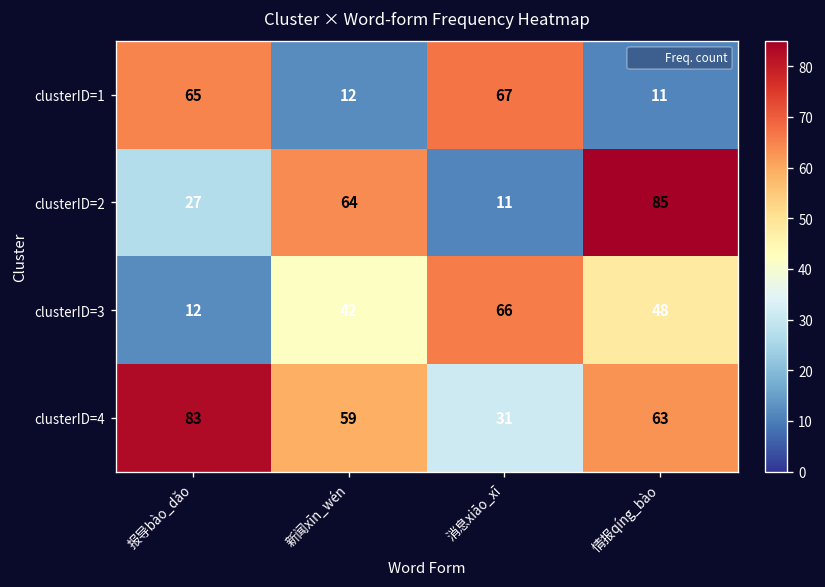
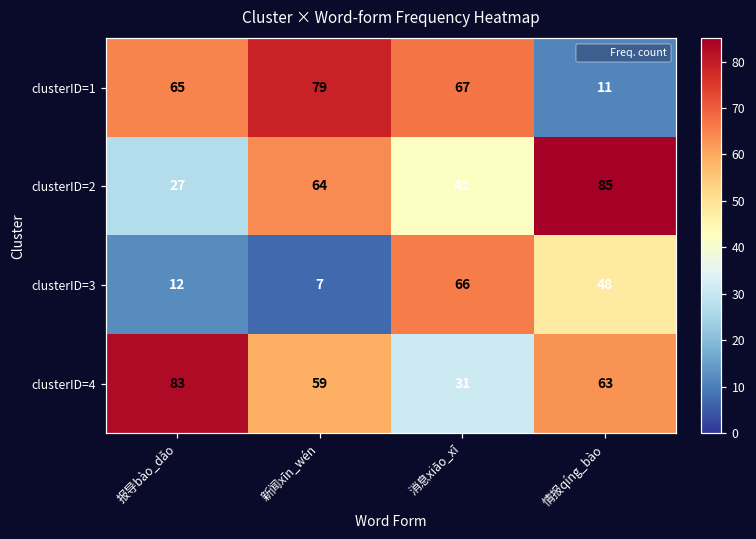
clusterID=1, 新闻xīn_wén: 12 -> 79
clusterID=2, 消息xiāo_xī: 11 -> 42
clusterID=3, 新闻xīn_wén: 42 -> 7
